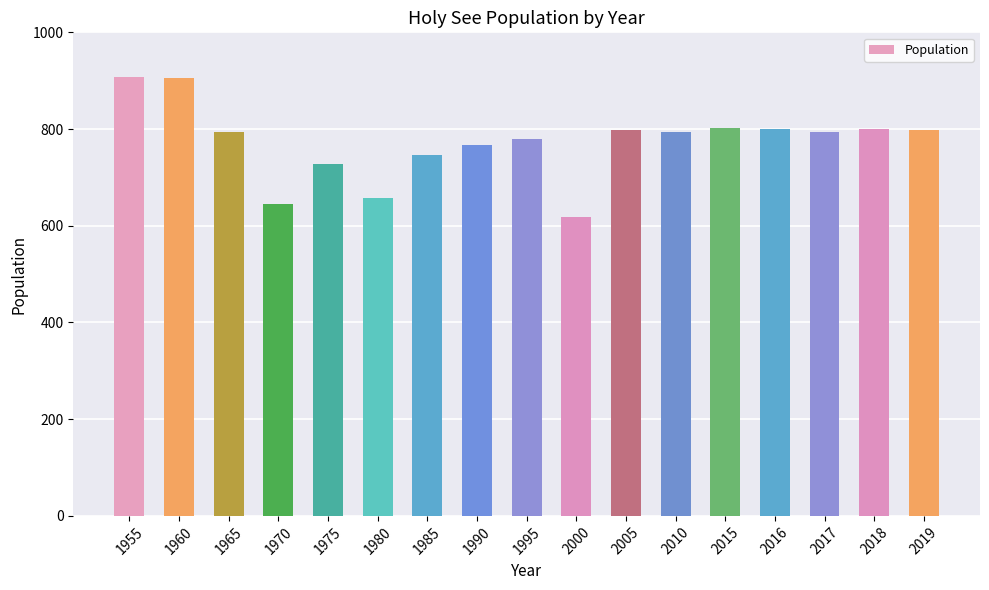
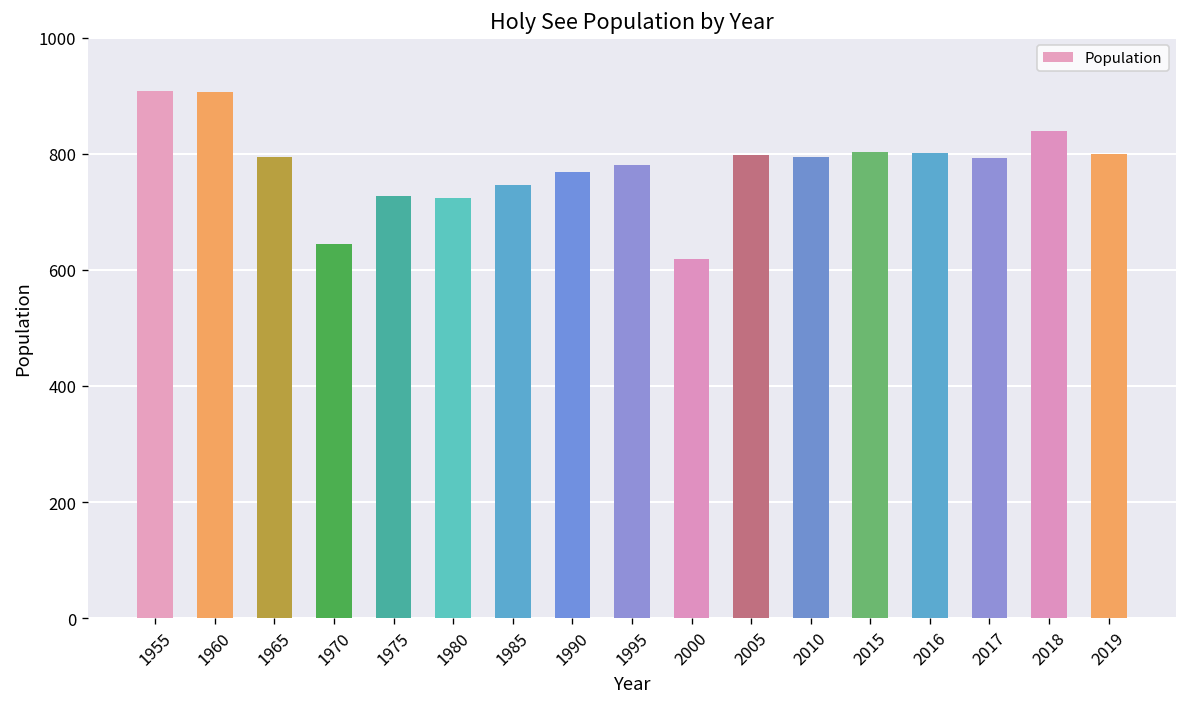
1980: 660 -> 720
2018: 800 -> 840
